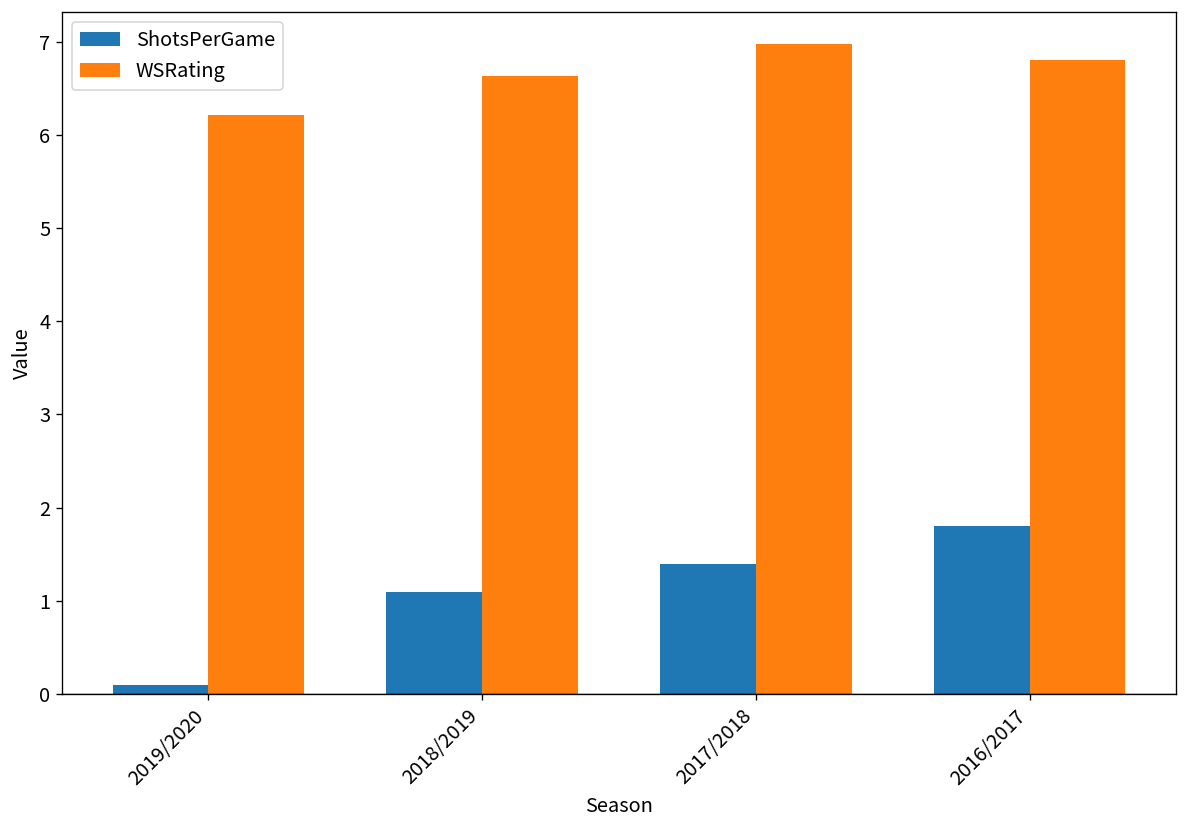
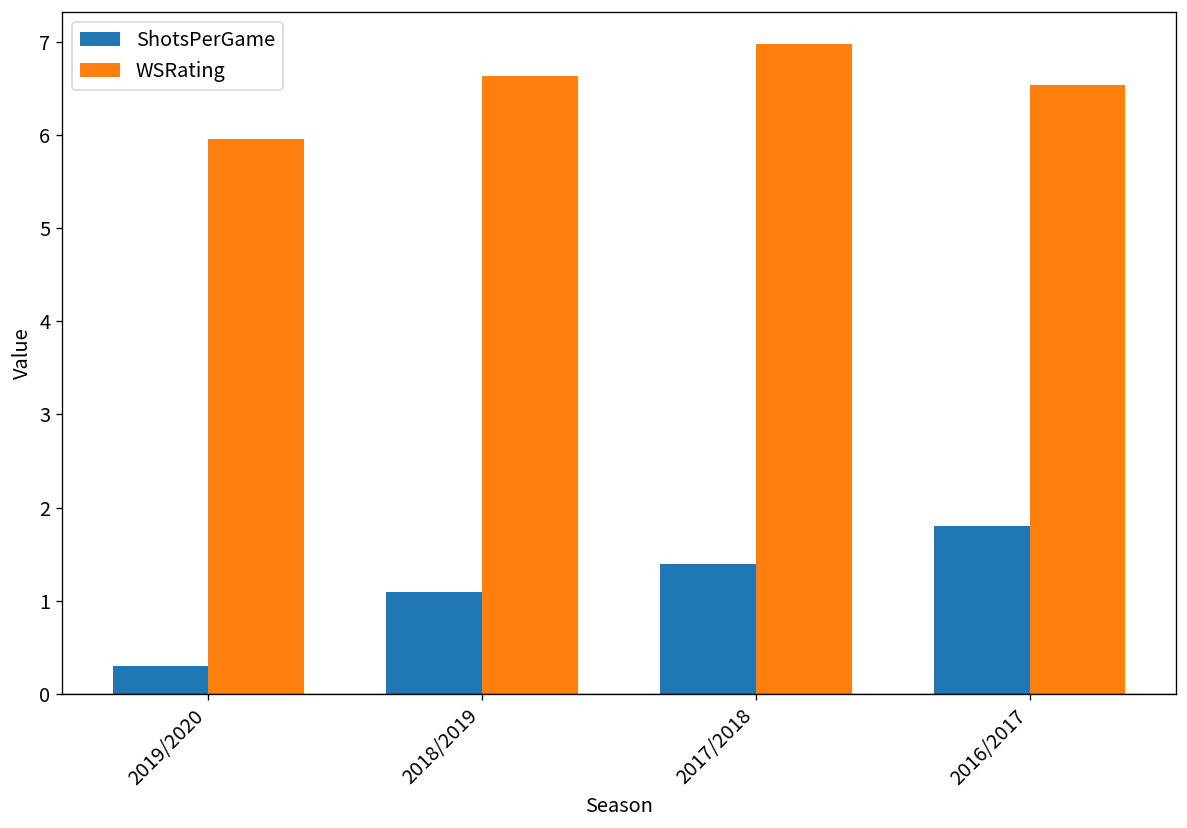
ShotsPerGame, 2019/2020: 0.1 -> 0.3
WSRating, 2019/2020: 6.2 -> 6.0
WSRating, 2016/2017: 6.8 -> 6.5
